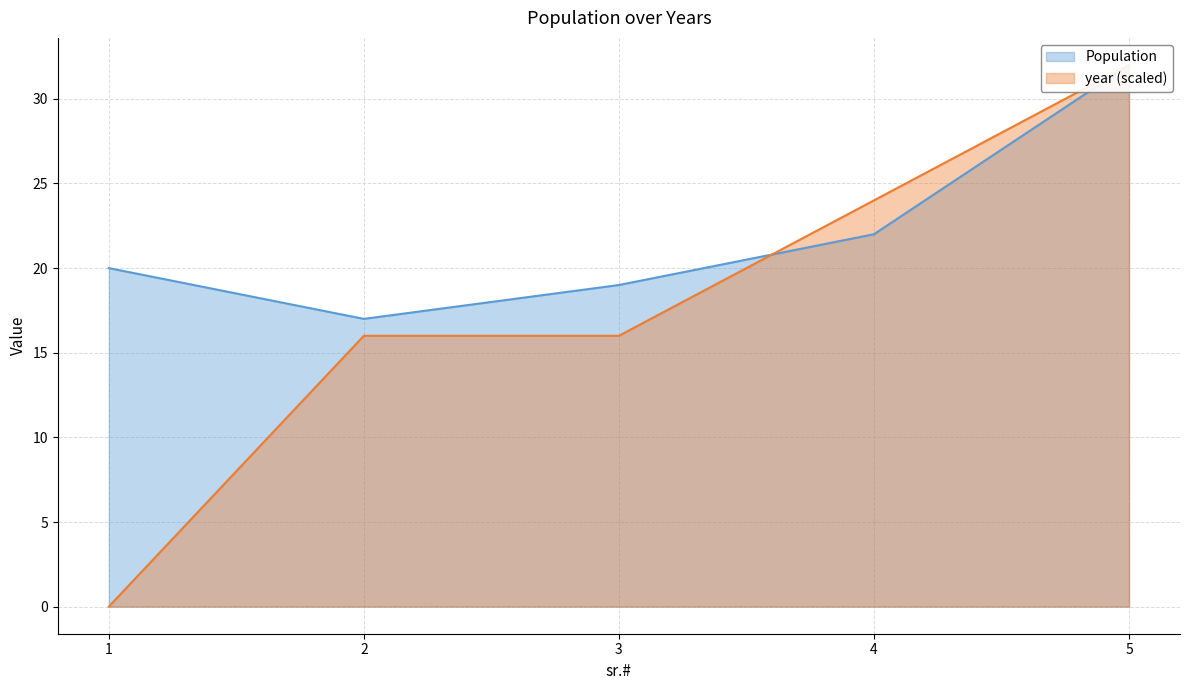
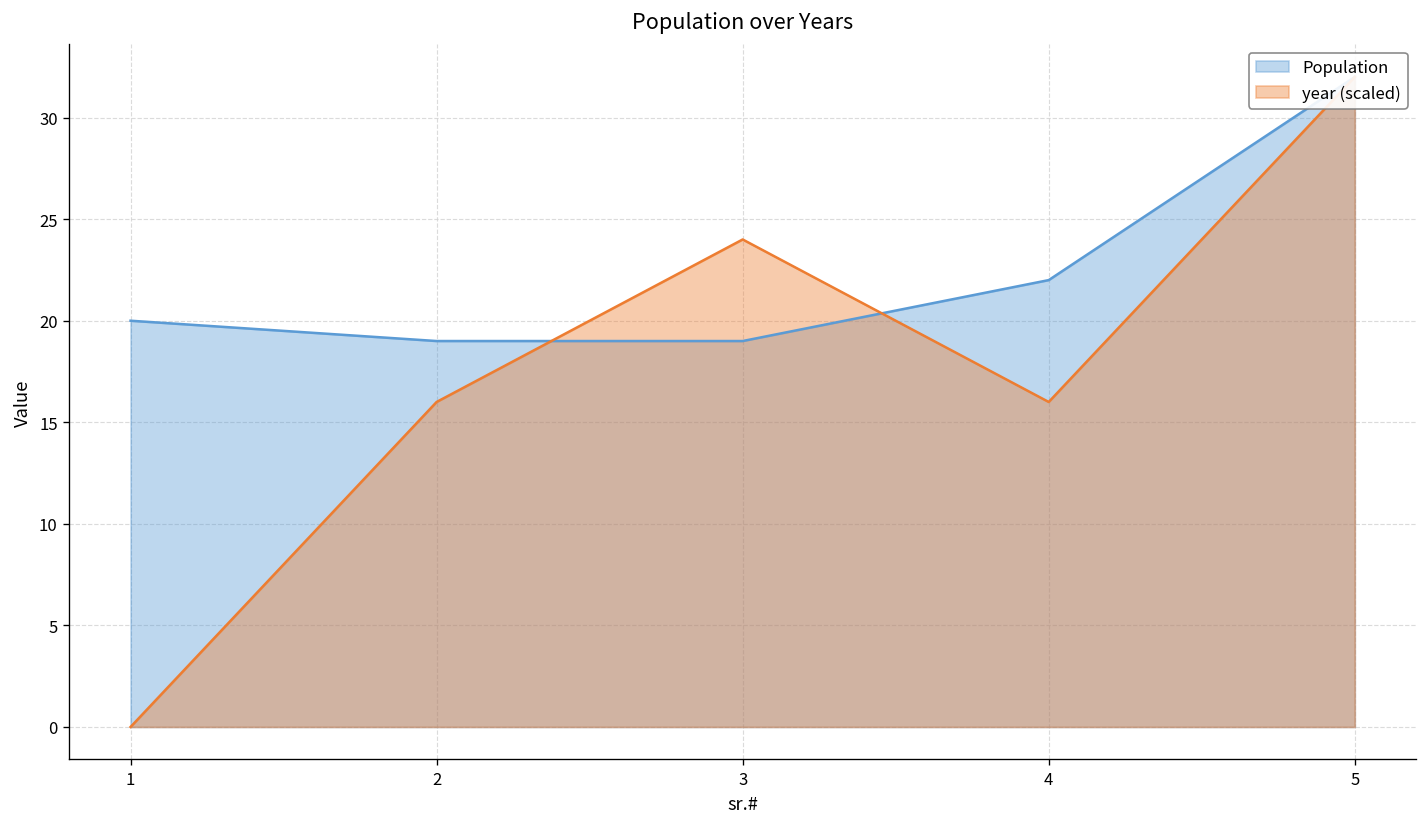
Population, 2: 17 -> 19
year (scaled), 3: 16.0 -> 24.0
year (scaled), 4: 24.0 -> 16.0
